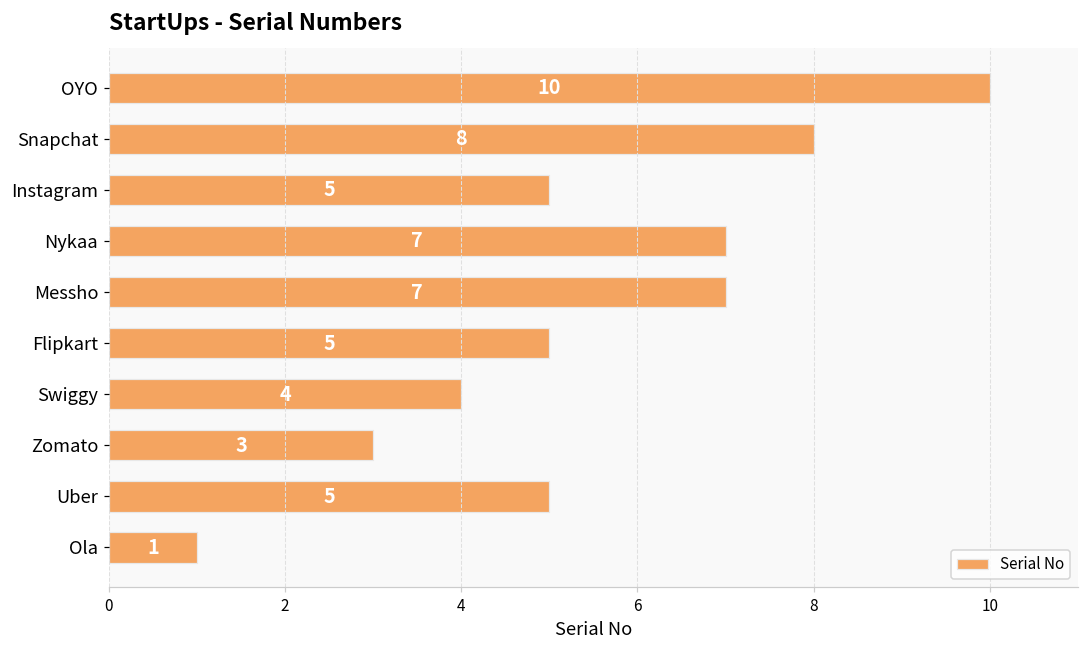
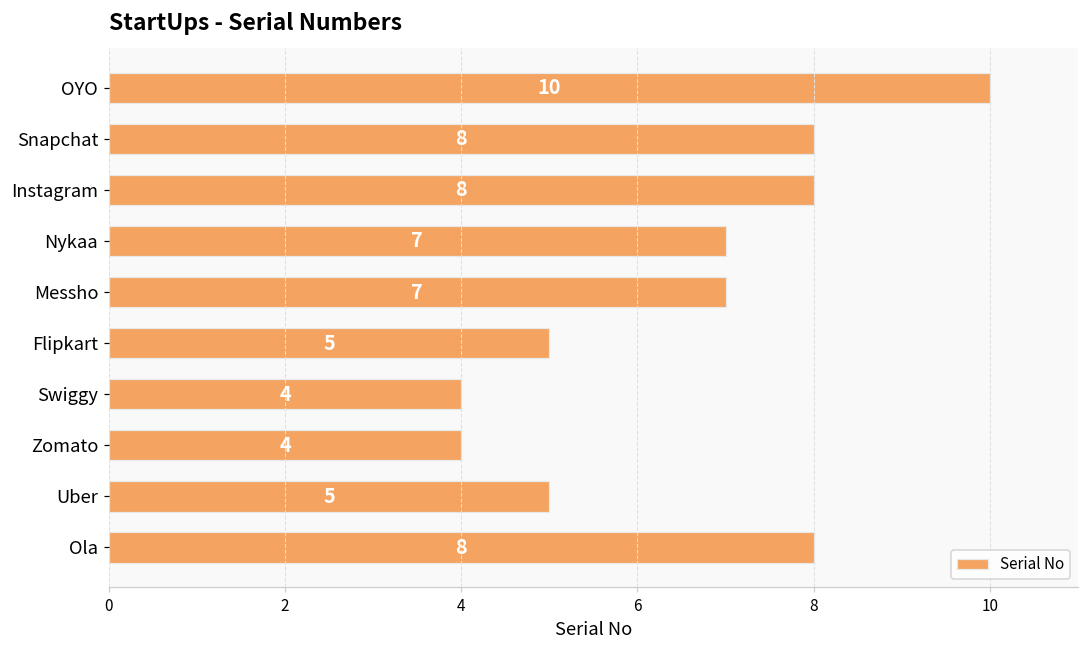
Instagram: 5 -> 8
Zomato: 3 -> 4
Ola: 1 -> 8
